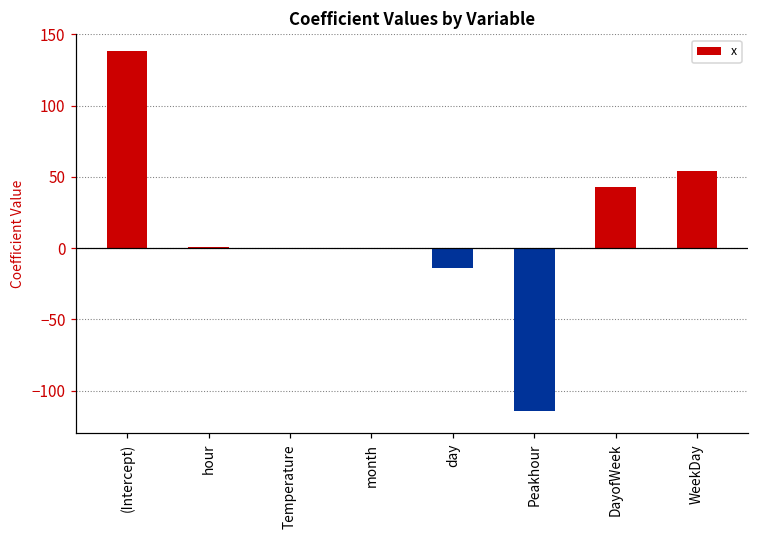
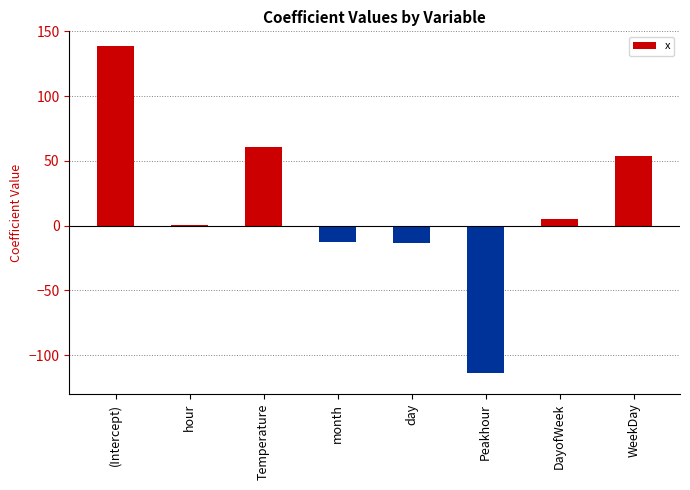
Temperature: 0 -> 60
month: -1 -> -13
DayofWeek: 43 -> 5
